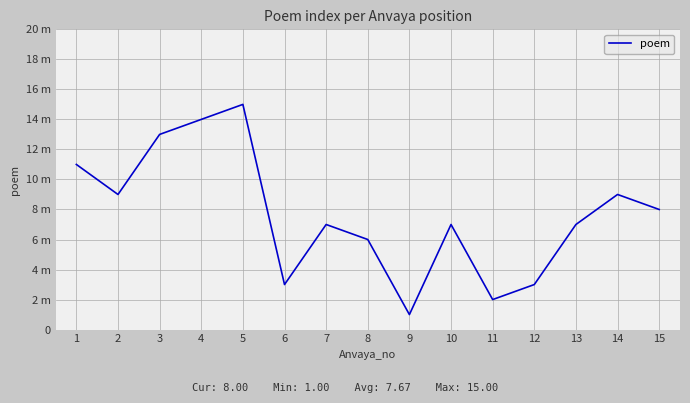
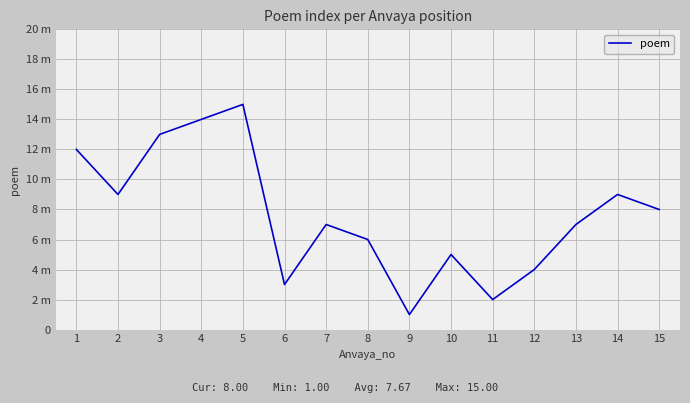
1: 11 m -> 12 m
10: 7 m -> 5 m
12: 3 m -> 4 m
